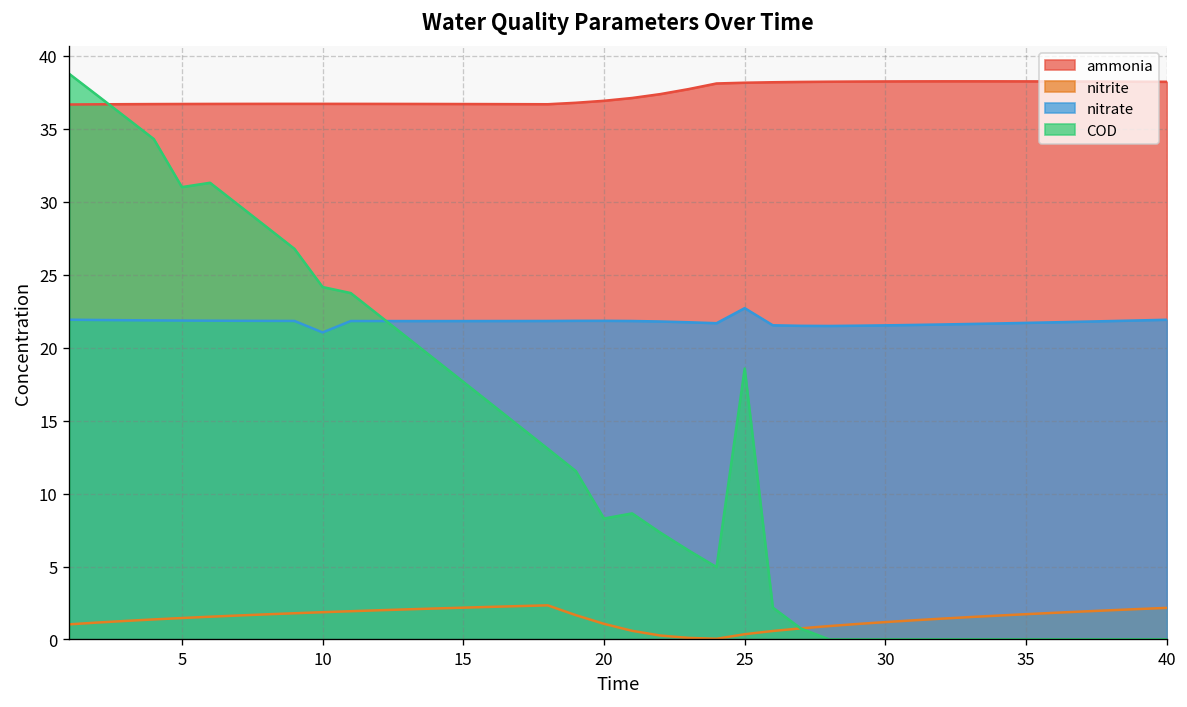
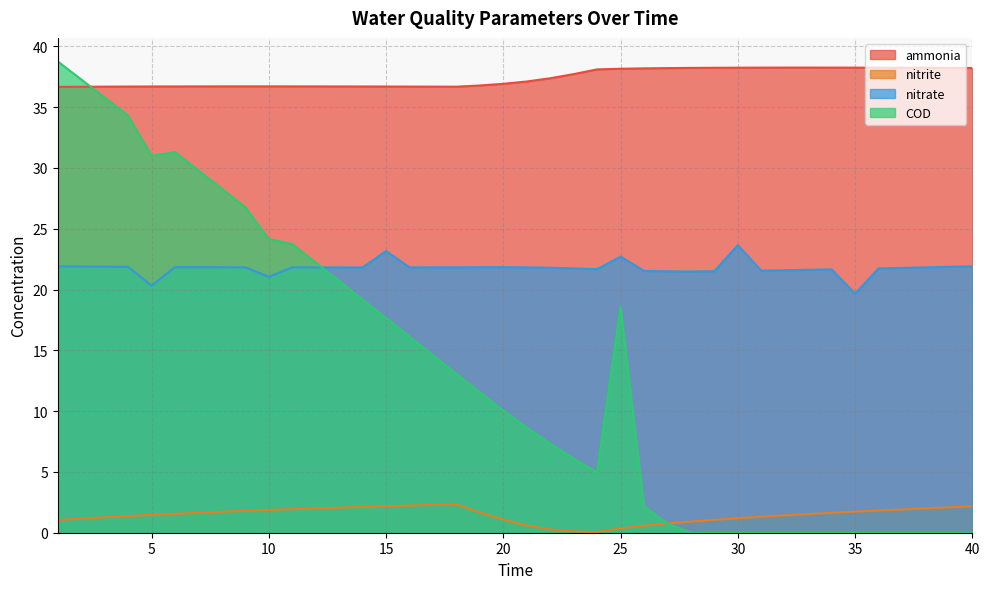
nitrate, 5: 21.9 -> 20.3
nitrate, 15: 21.8 -> 23.2
COD, 20: 8.3 -> 10.1
nitrate, 30: 21.5 -> 23.7
nitrate, 35: 21.7 -> 19.7
